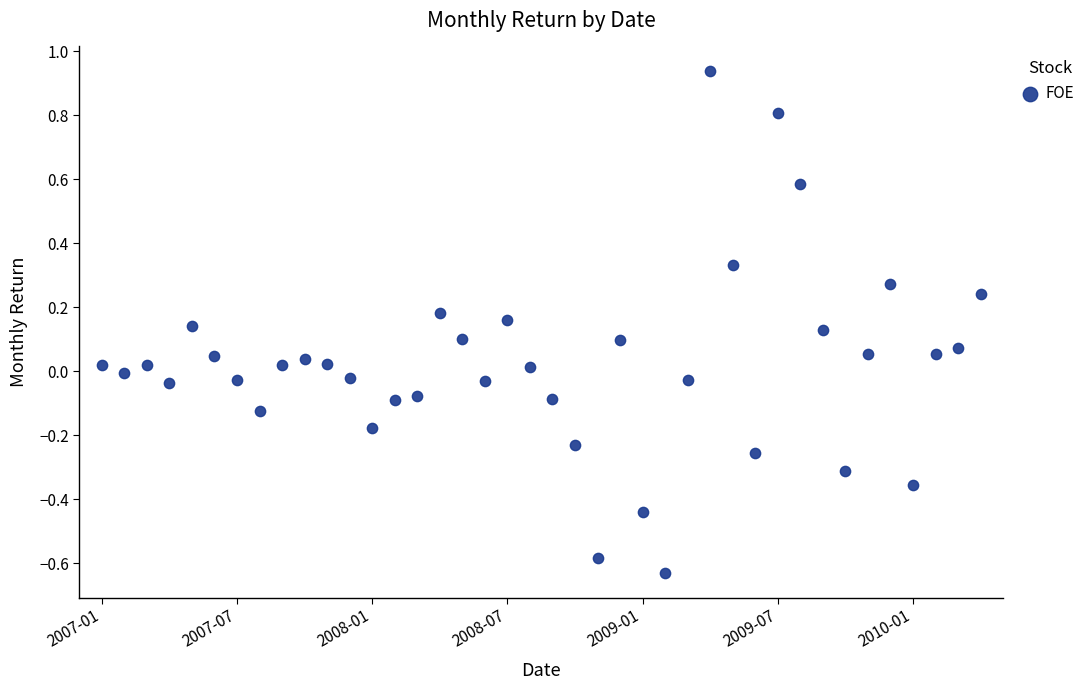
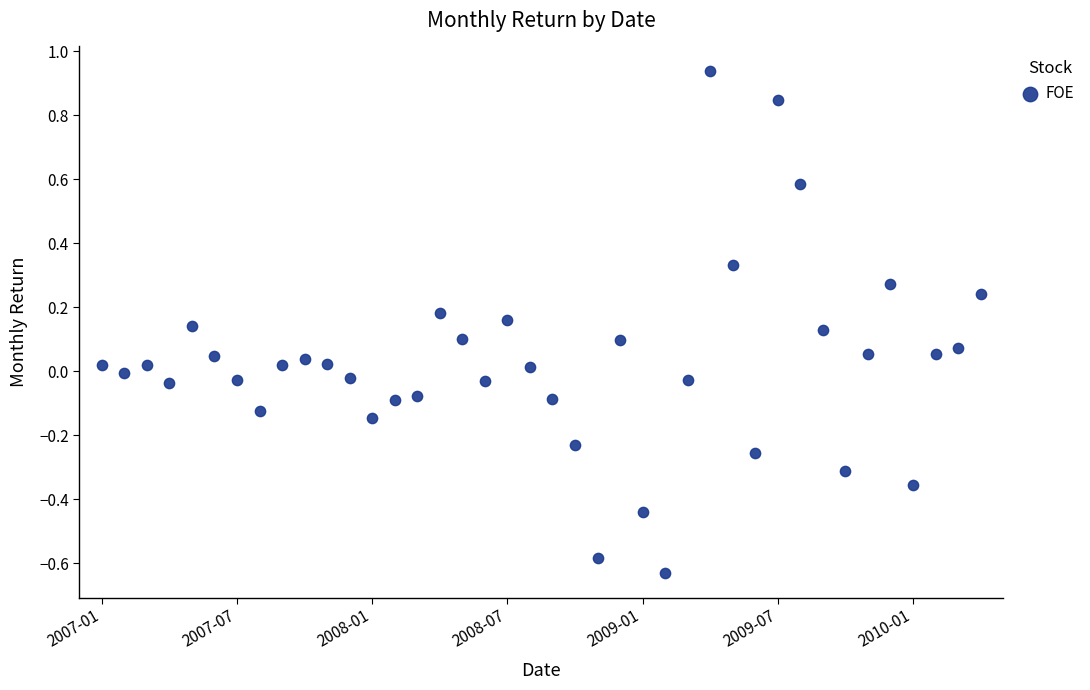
2008-01: -0.18 -> -0.15
2009-07: 0.81 -> 0.85
